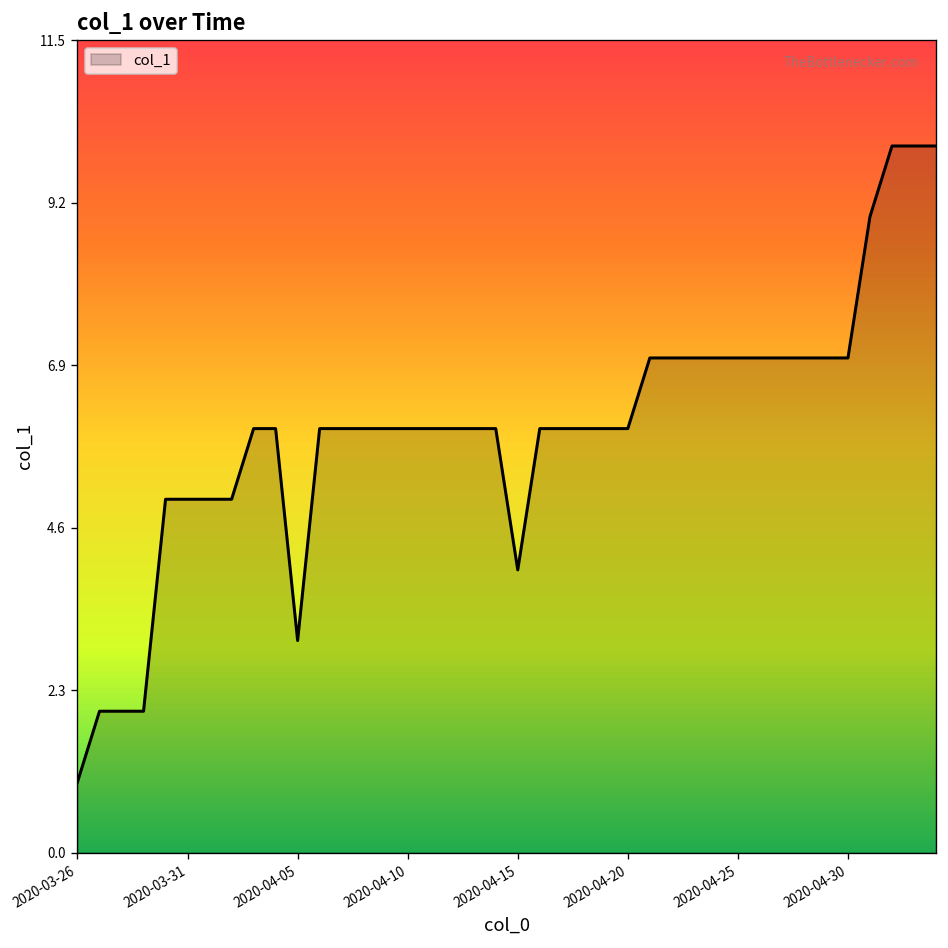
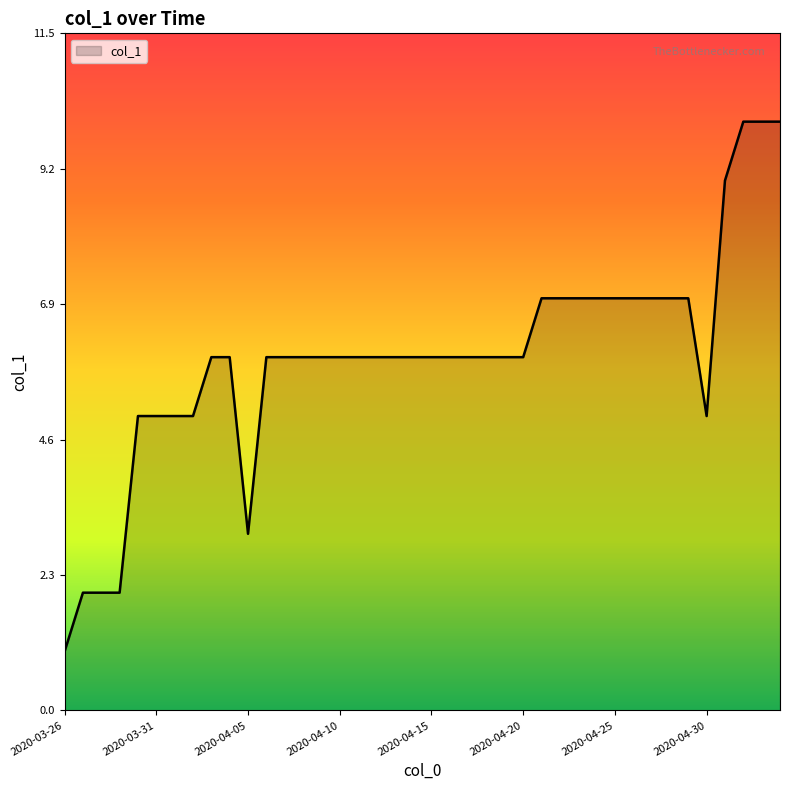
2020-04-15: 4 -> 6
2020-04-30: 7 -> 5
